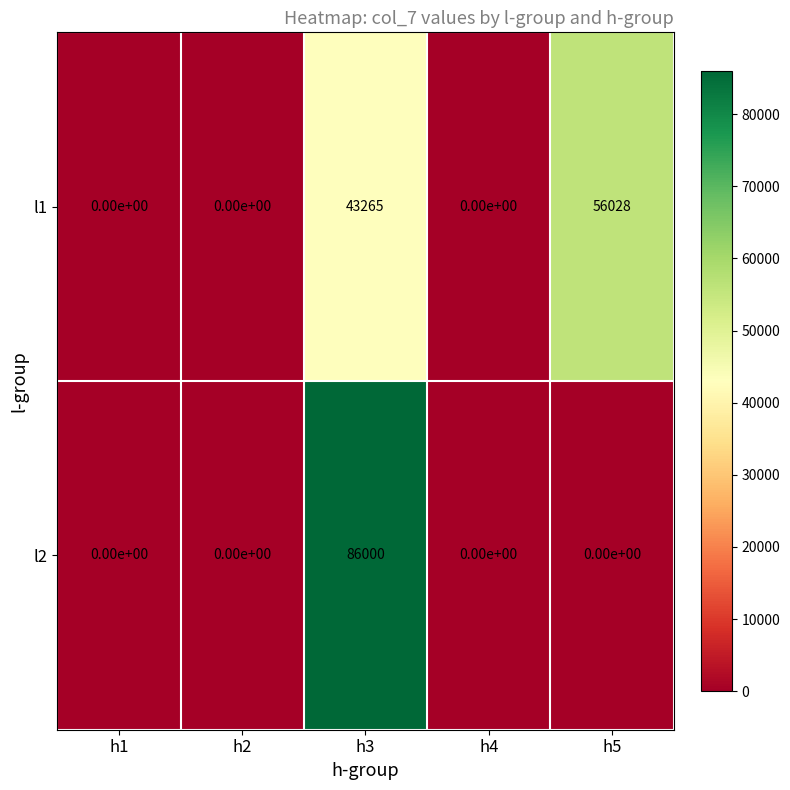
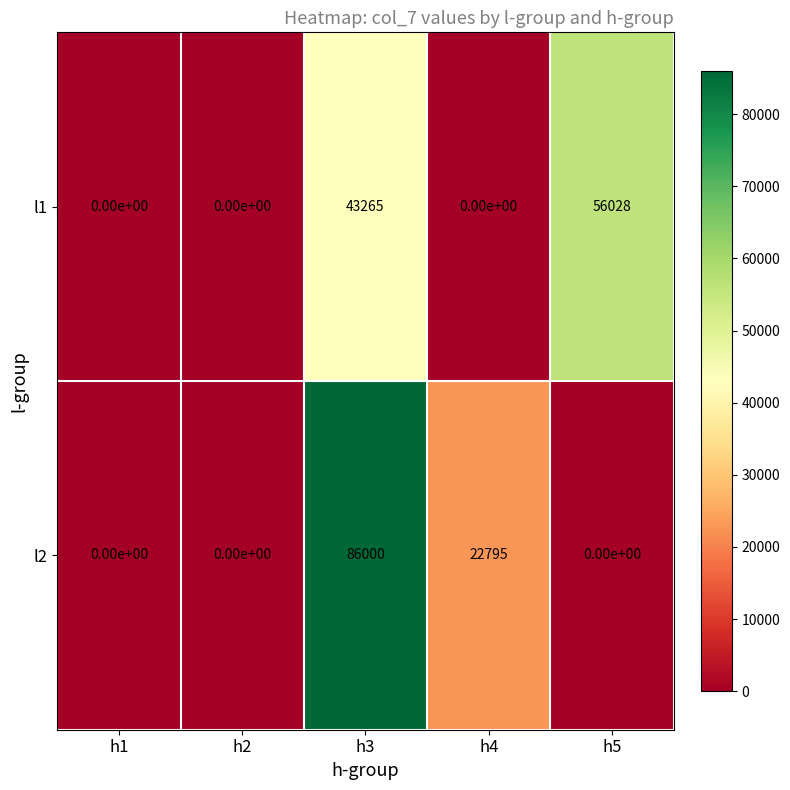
l2, h4: 0.00e+00 -> 22795
